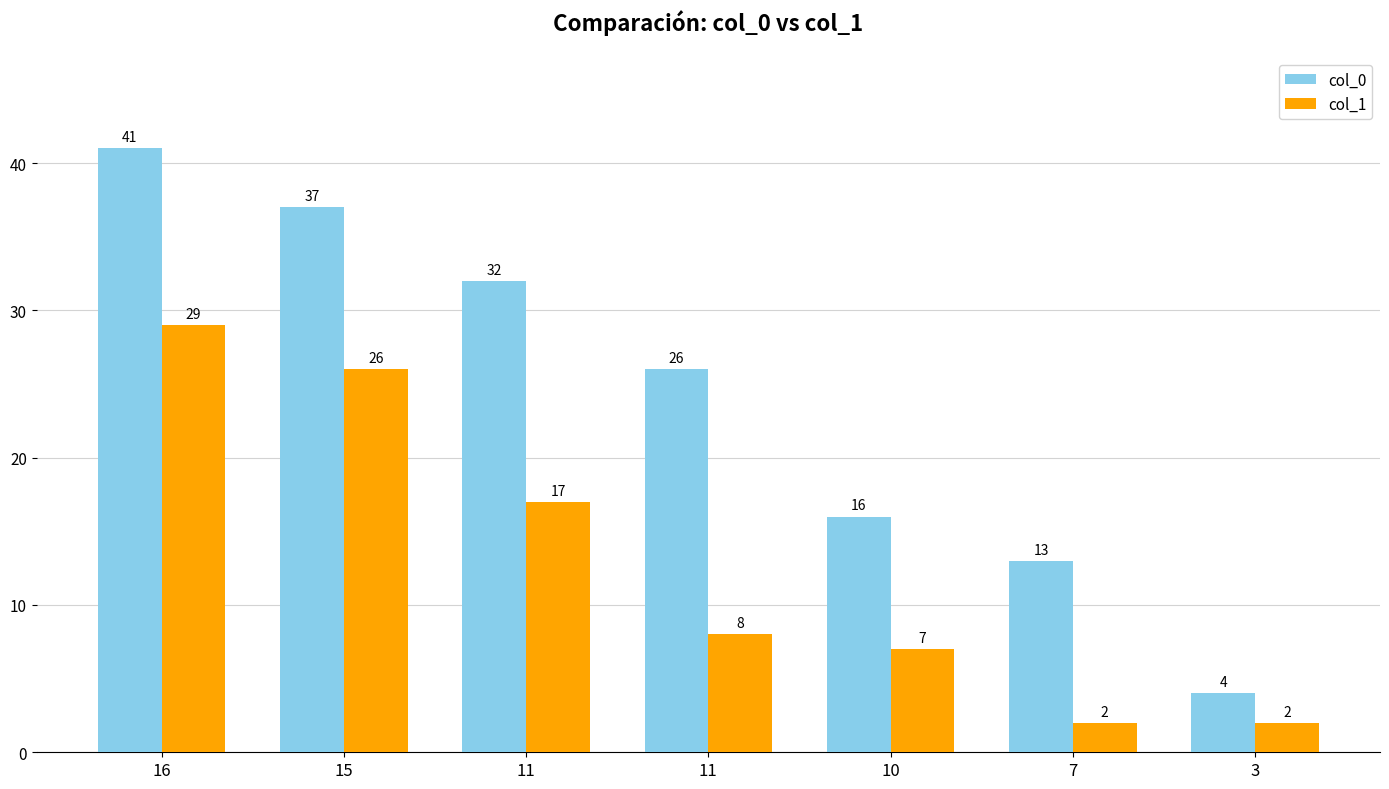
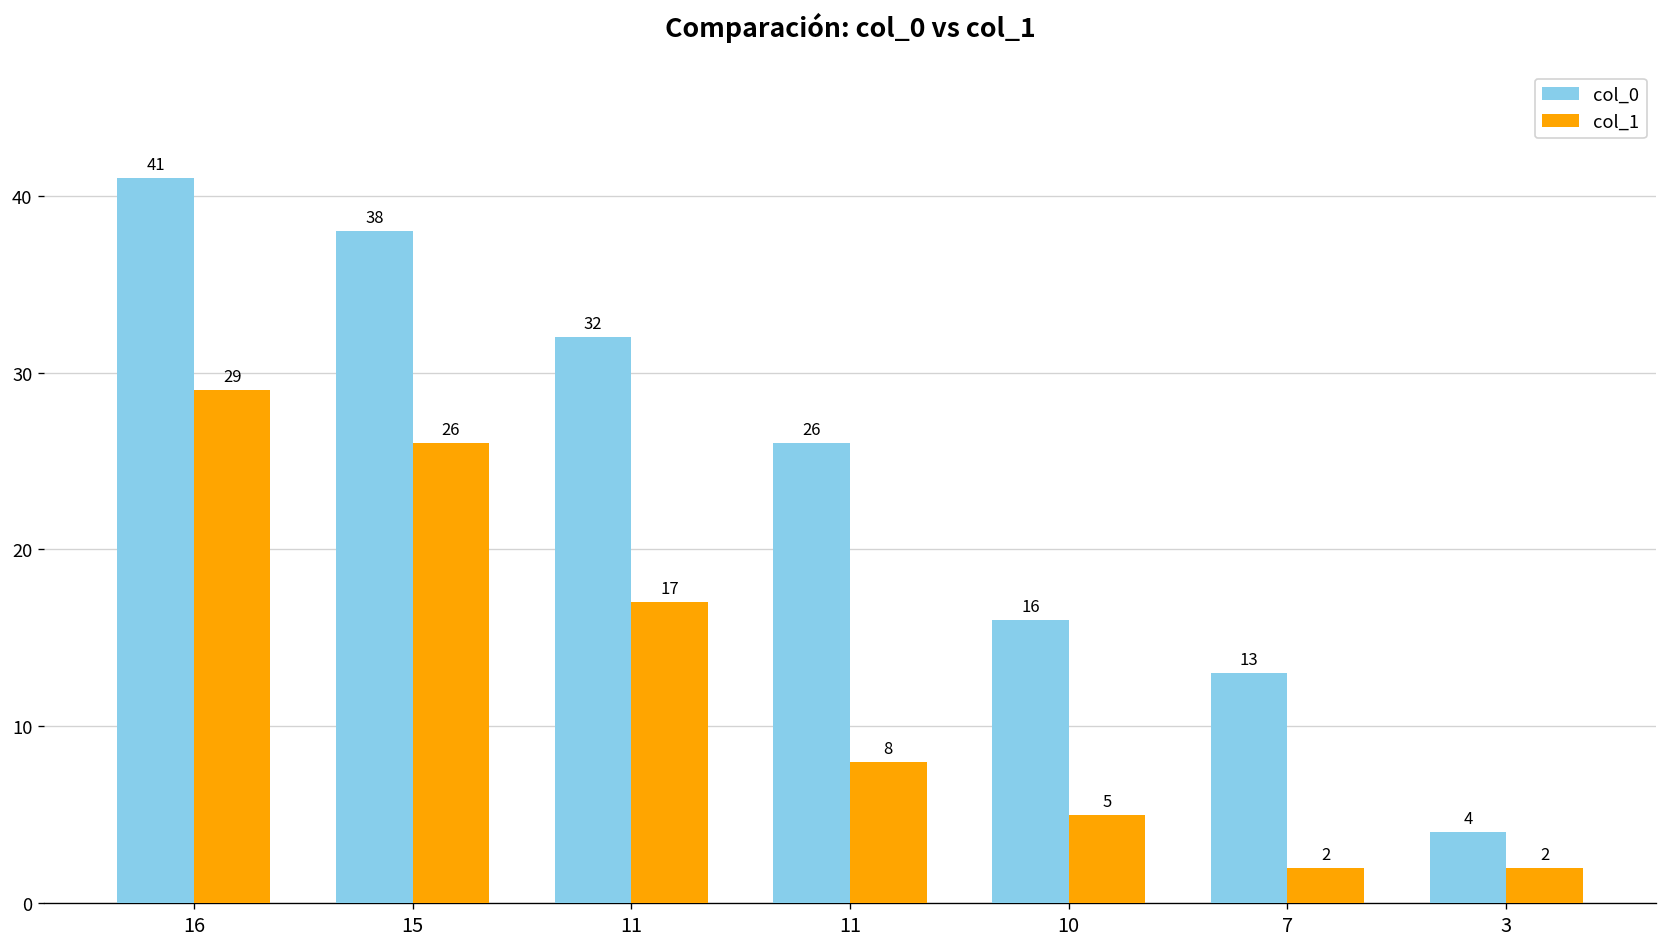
col_0, 15: 37 -> 38
col_1, 10: 7 -> 5
